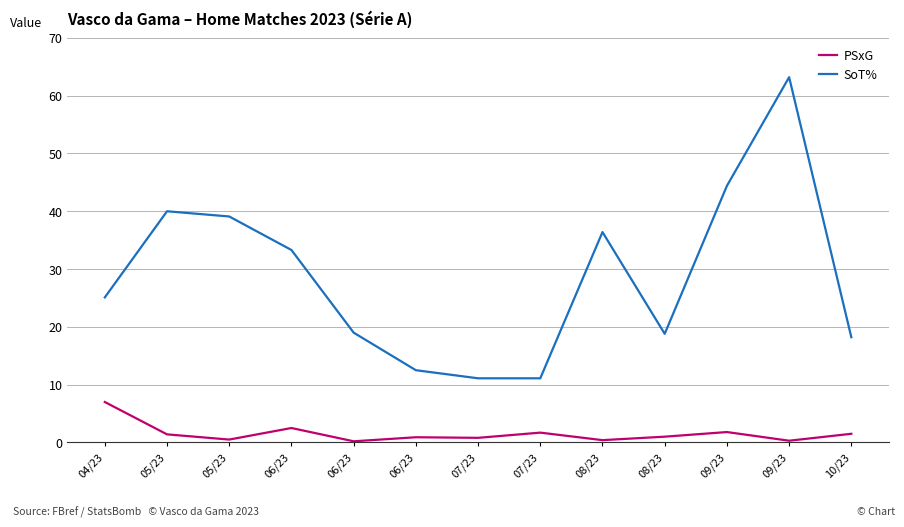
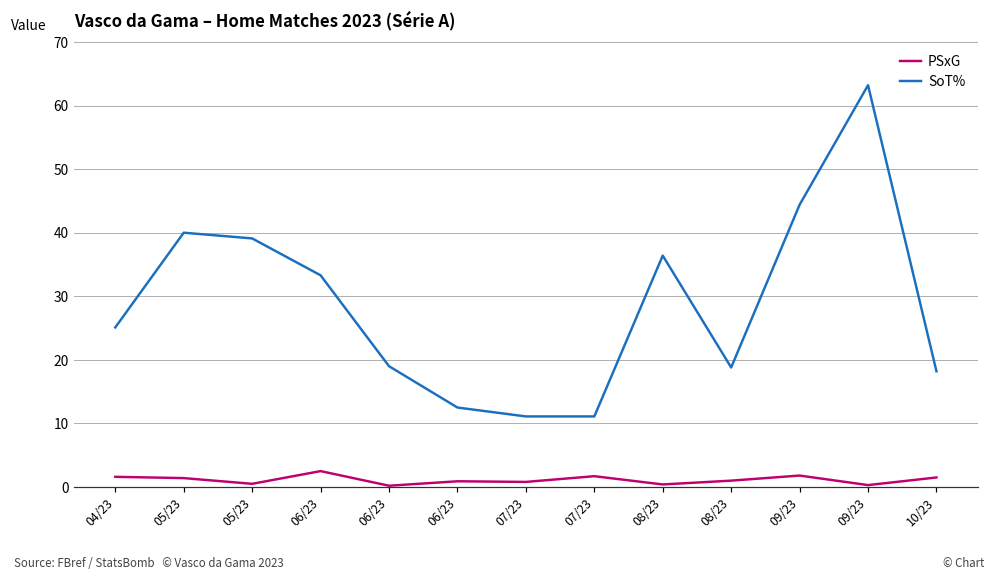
PSxG, 04/23: 7 -> 2
